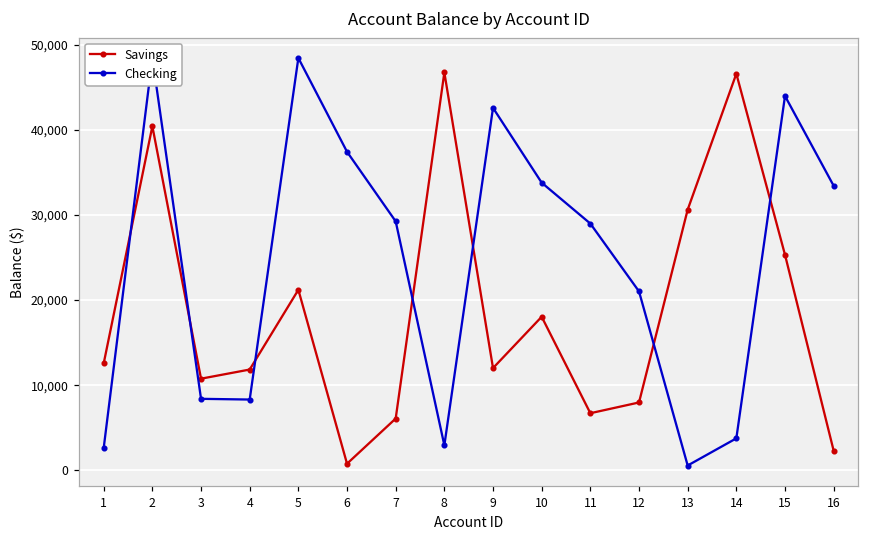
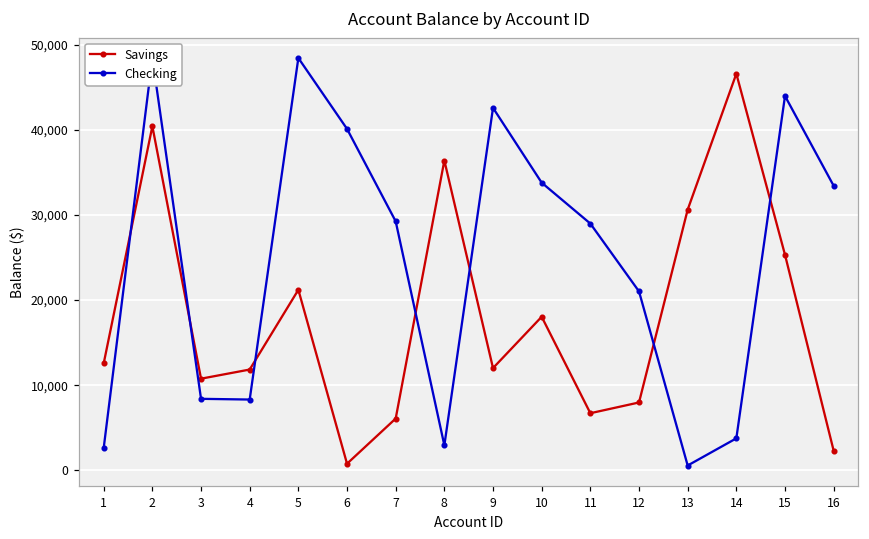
Checking, 6: 37,000 -> 40,000
Savings, 8: 47,000 -> 36,000
